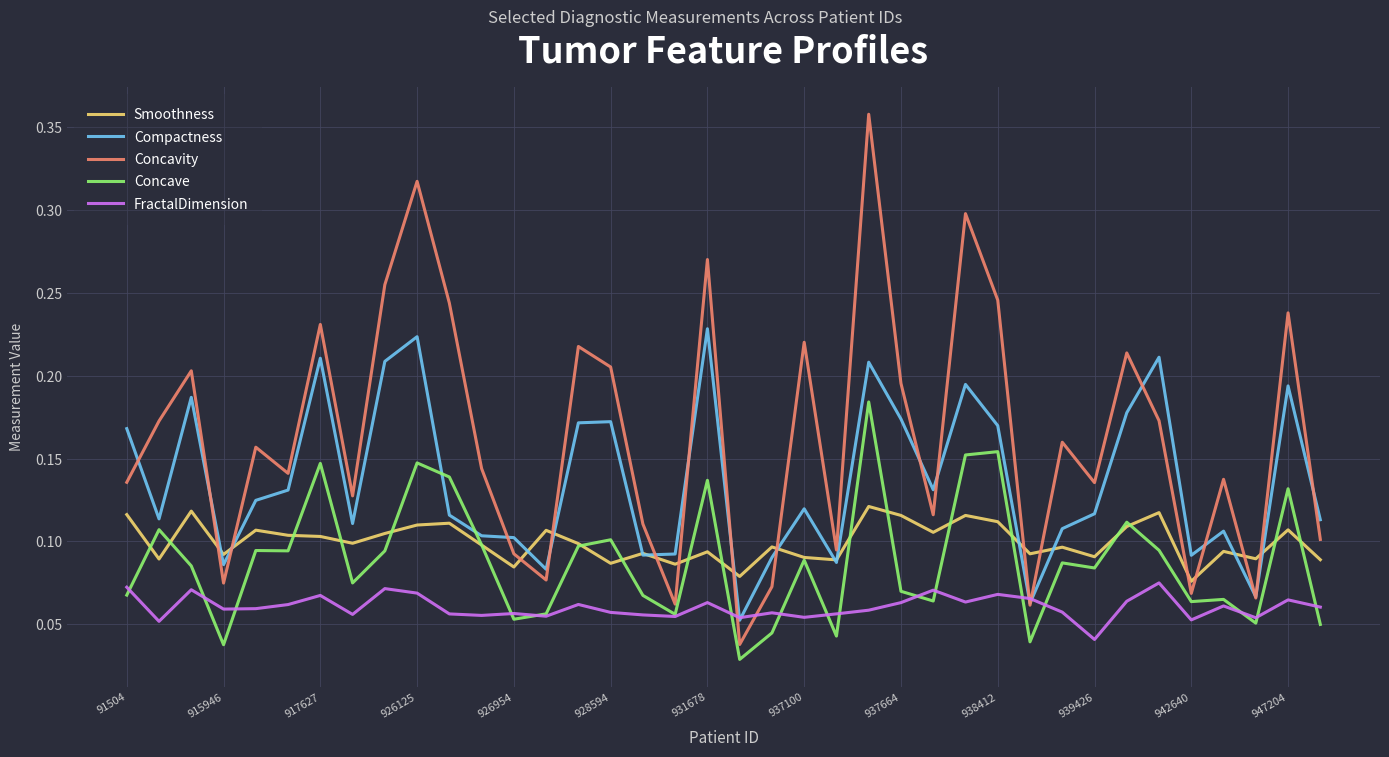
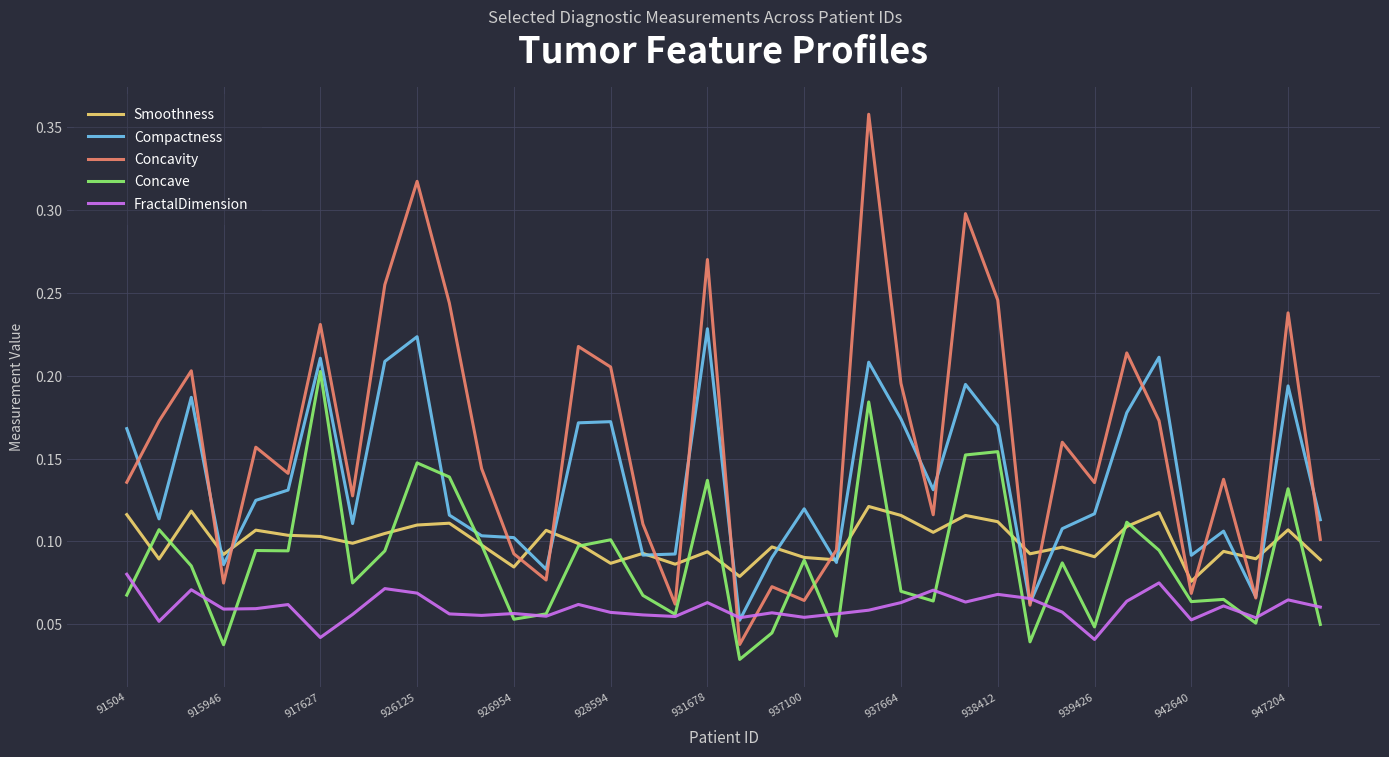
FractalDimension, 91504: 0.072 -> 0.080
Concave, 917627: 0.147 -> 0.203
FractalDimension, 917627: 0.067 -> 0.042
Concavity, 937100: 0.220 -> 0.064
Concave, 939426: 0.084 -> 0.048
